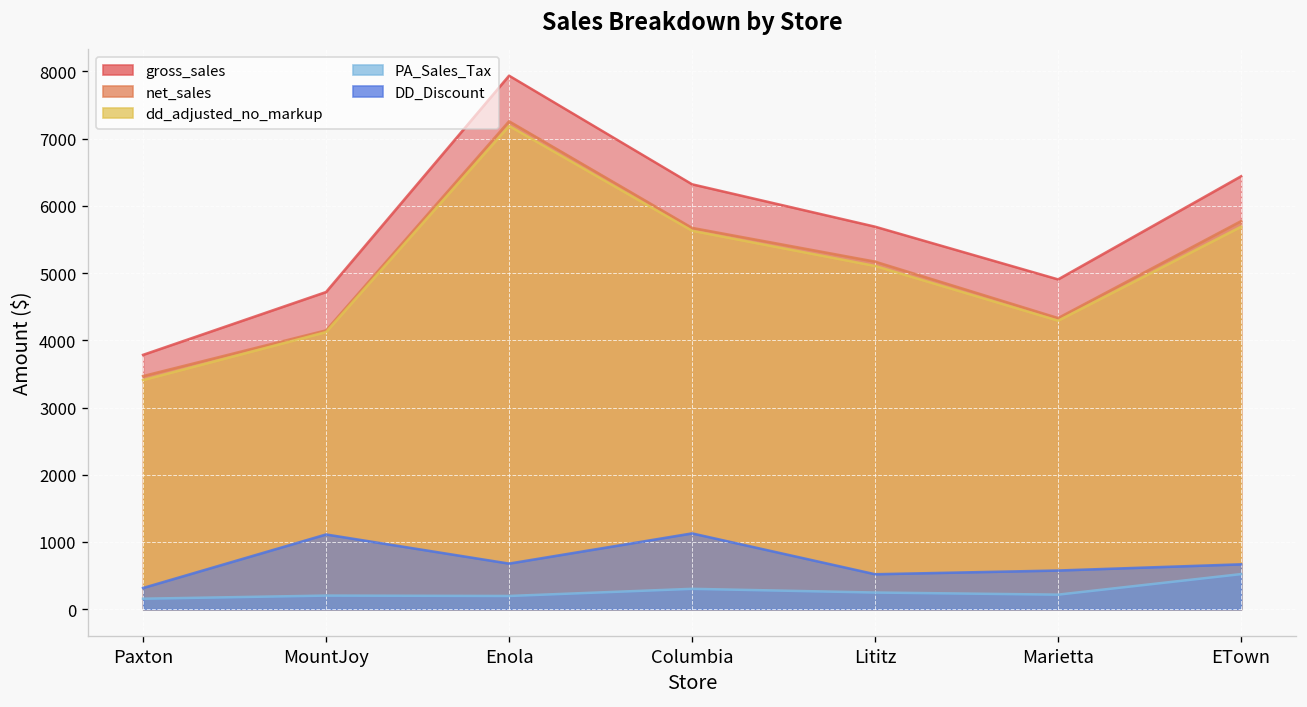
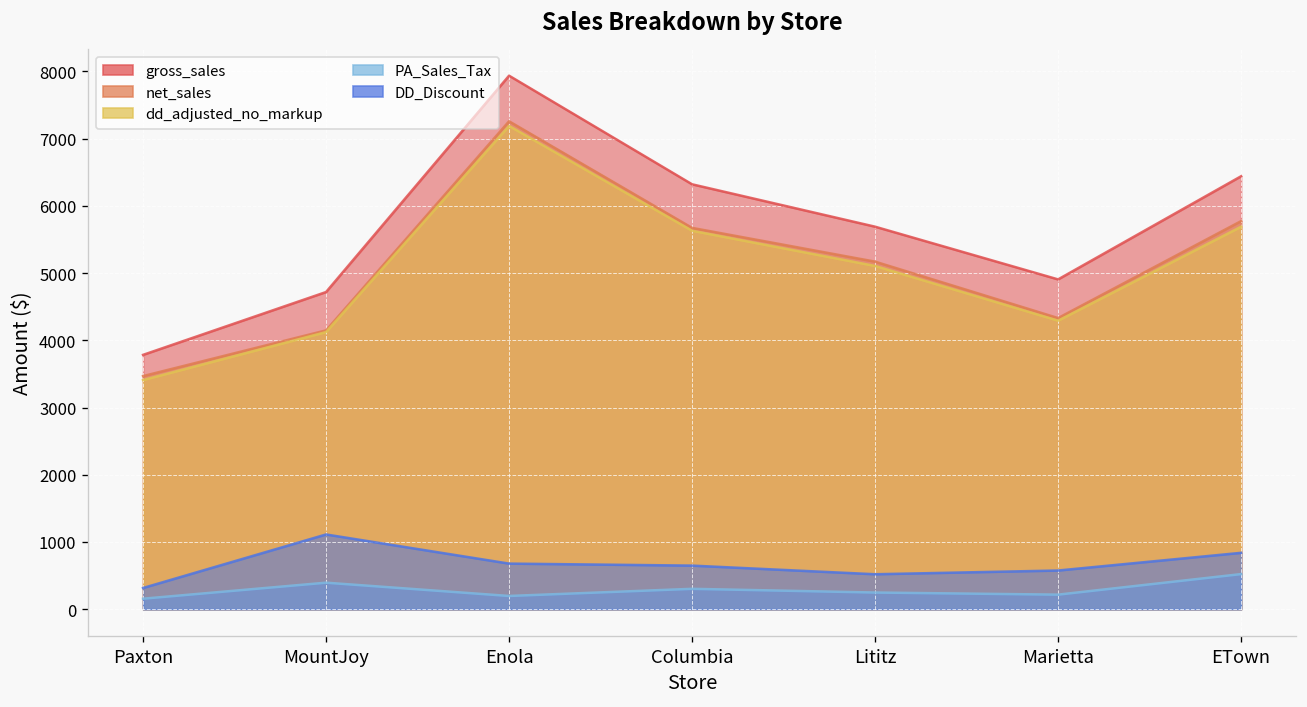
PA_Sales_Tax, MountJoy: 200 -> 400
DD_Discount, Columbia: 1100 -> 600
DD_Discount, ETown: 700 -> 800
